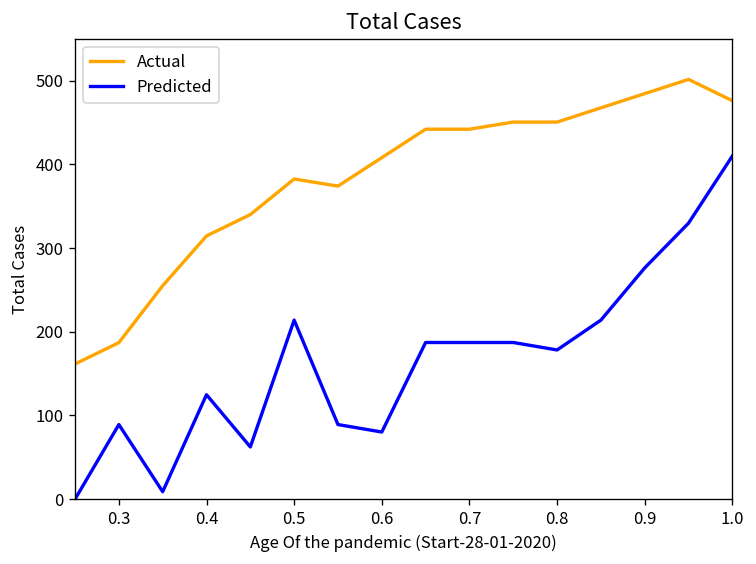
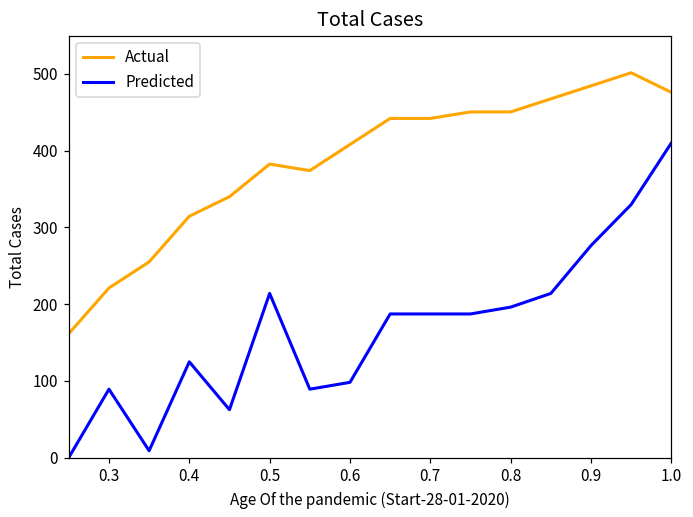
Actual, 0.3: 190 -> 220
Predicted, 0.6: 80 -> 100
Predicted, 0.8: 180 -> 200
